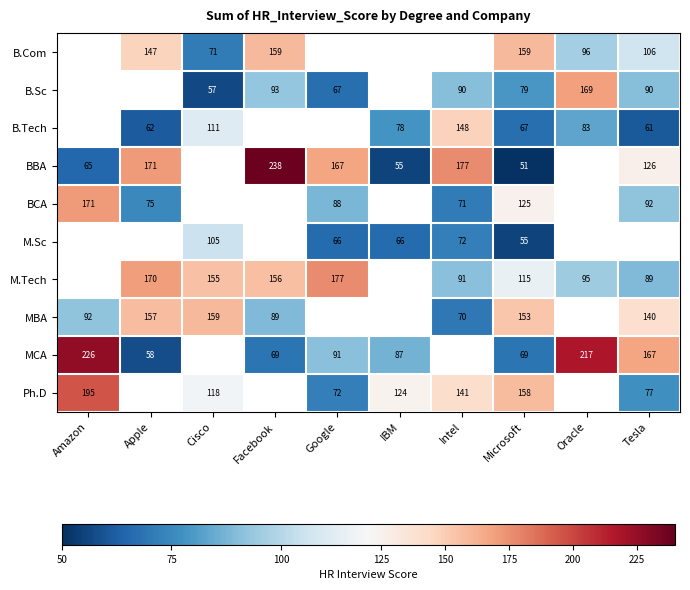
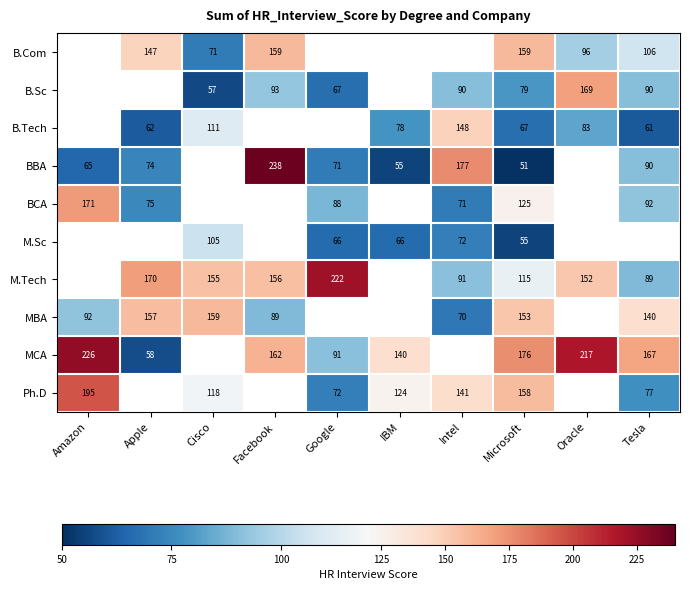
BBA, Apple: 171 -> 74
BBA, Google: 167 -> 71
BBA, Tesla: 126 -> 90
M.Tech, Google: 177 -> 222
M.Tech, Oracle: 95 -> 152
MCA, Facebook: 69 -> 162
MCA, IBM: 87 -> 140
MCA, Microsoft: 69 -> 176
